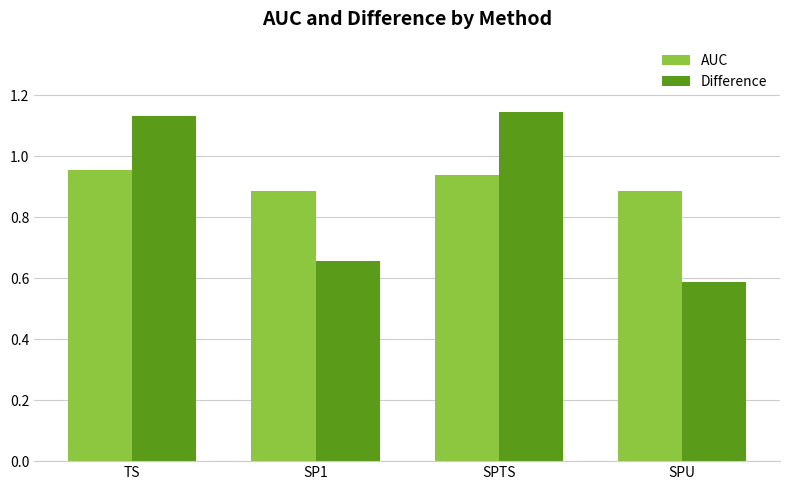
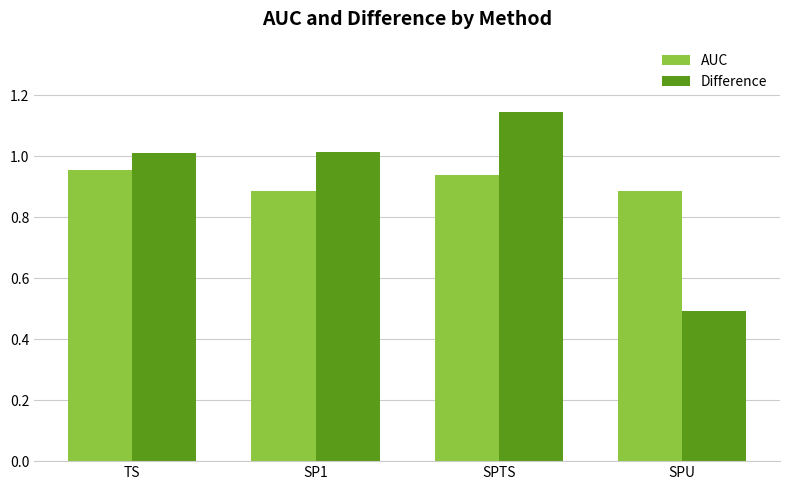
Difference, TS: 1.13 -> 1.01
Difference, SP1: 0.66 -> 1.02
Difference, SPU: 0.59 -> 0.49
